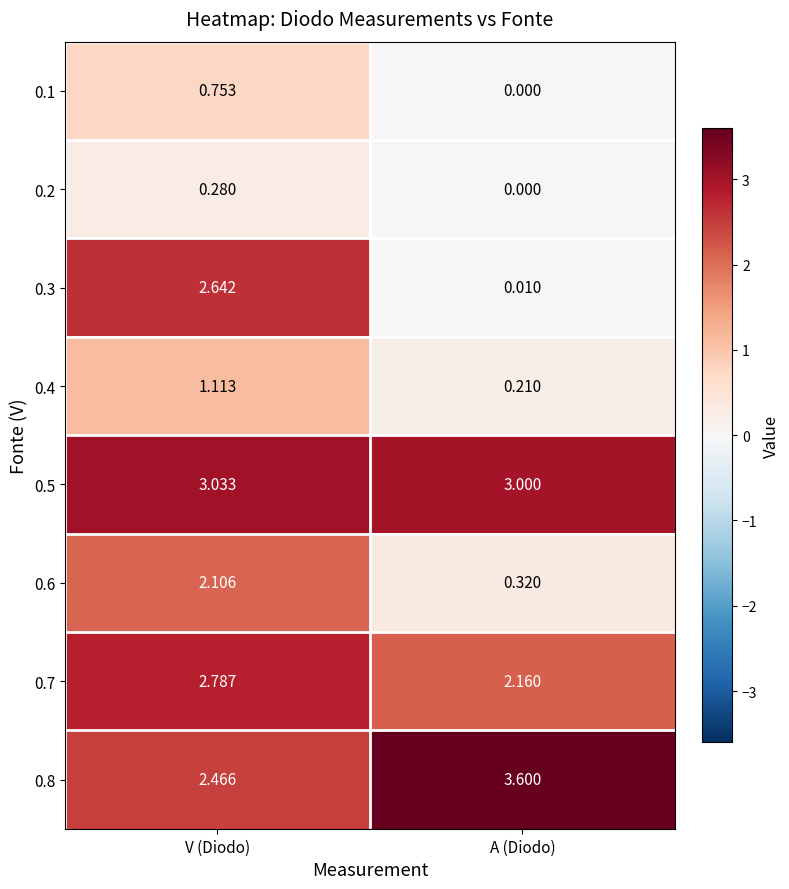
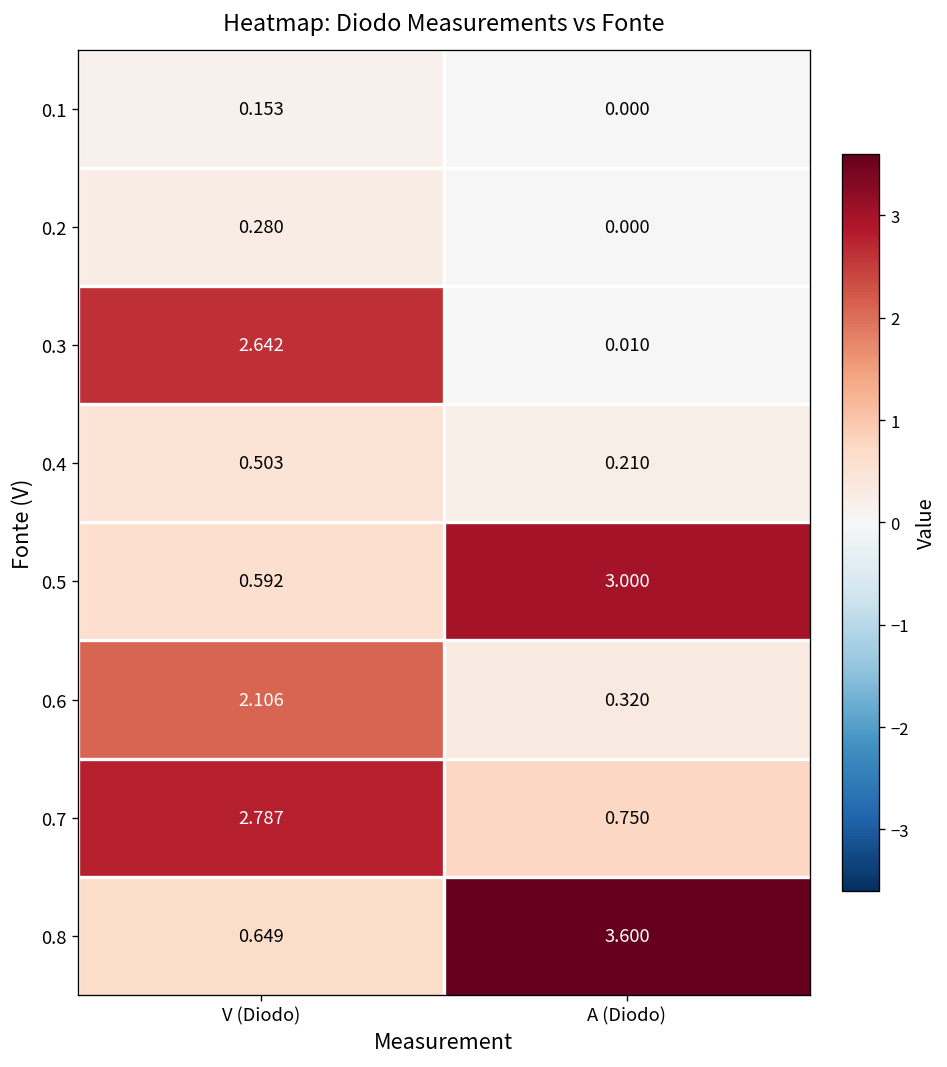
0.1, V (Diodo): 0.753 -> 0.153
0.4, V (Diodo): 1.113 -> 0.503
0.5, V (Diodo): 3.033 -> 0.592
0.7, A (Diodo): 2.160 -> 0.750
0.8, V (Diodo): 2.466 -> 0.649
